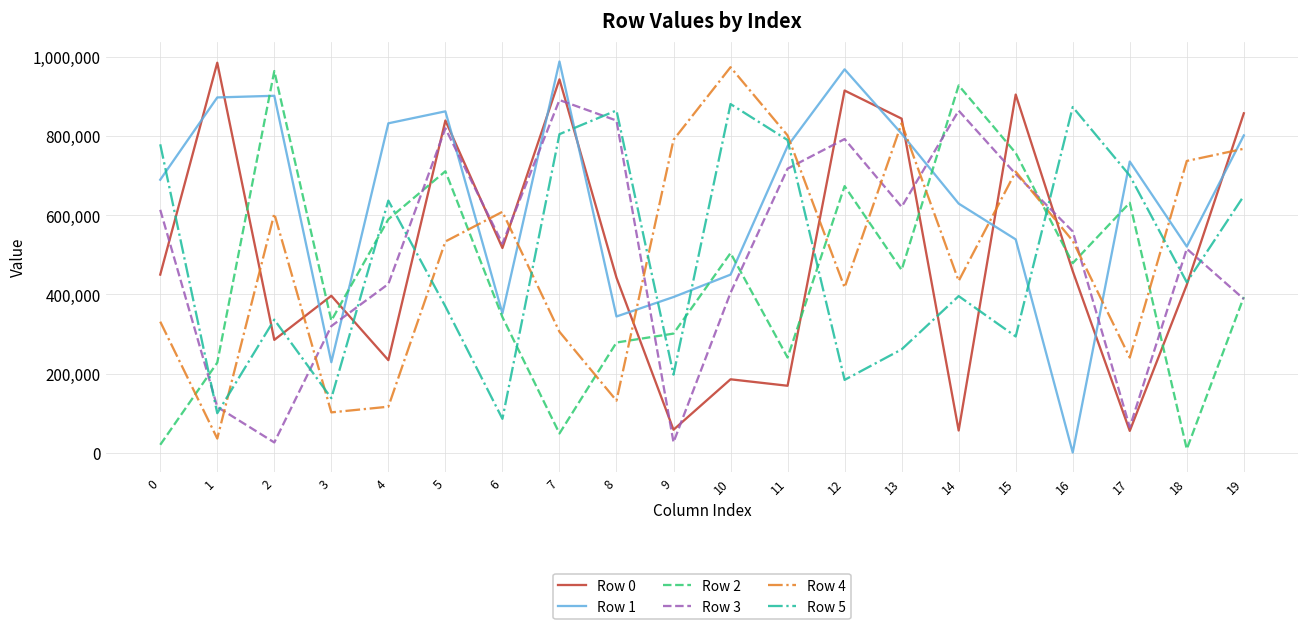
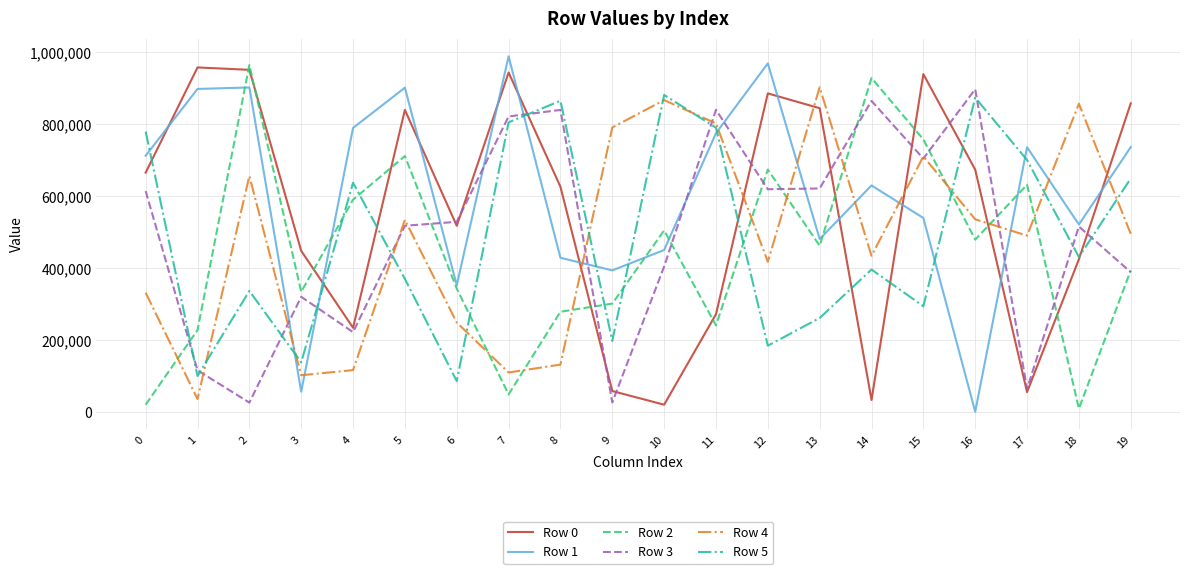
Row 0, 0: 450,000 -> 670,000
Row 1, 0: 690,000 -> 710,000
Row 0, 1: 990,000 -> 960,000
Row 0, 2: 290,000 -> 950,000
Row 4, 2: 600,000 -> 660,000
Row 0, 3: 400,000 -> 450,000
Row 1, 3: 230,000 -> 60,000
Row 1, 4: 830,000 -> 790,000
Row 3, 4: 430,000 -> 220,000
Row 1, 5: 860,000 -> 900,000
Row 3, 5: 820,000 -> 520,000
Row 4, 6: 610,000 -> 250,000
Row 3, 7: 890,000 -> 820,000
Row 4, 7: 310,000 -> 110,000
Row 0, 8: 440,000 -> 630,000
Row 1, 8: 340,000 -> 430,000
Row 0, 10: 190,000 -> 20,000
Row 4, 10: 970,000 -> 870,000
Row 0, 11: 170,000 -> 270,000
Row 3, 11: 720,000 -> 840,000
Row 0, 12: 910,000 -> 890,000
Row 3, 12: 790,000 -> 620,000
Row 1, 13: 810,000 -> 480,000
Row 4, 13: 830,000 -> 900,000
Row 0, 14: 60,000 -> 30,000
Row 0, 15: 900,000 -> 940,000
Row 0, 16: 460,000 -> 670,000
Row 3, 16: 560,000 -> 900,000
Row 4, 17: 240,000 -> 490,000
Row 4, 18: 740,000 -> 860,000
Row 1, 19: 800,000 -> 740,000
Row 4, 19: 770,000 -> 490,000
